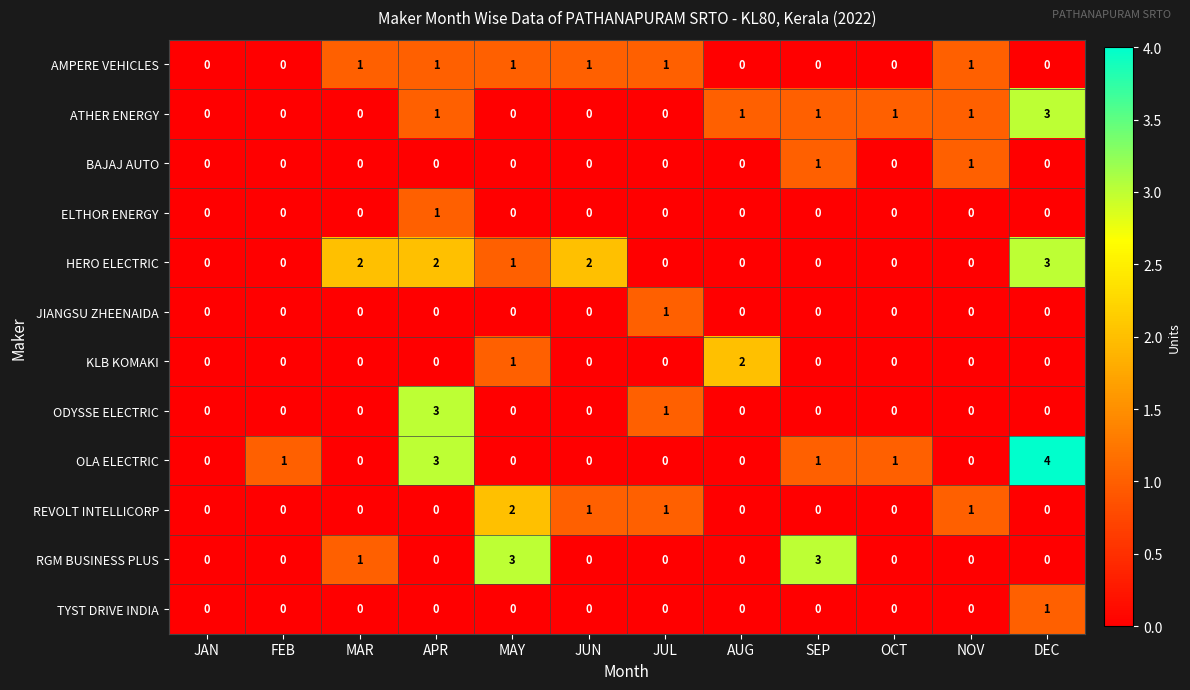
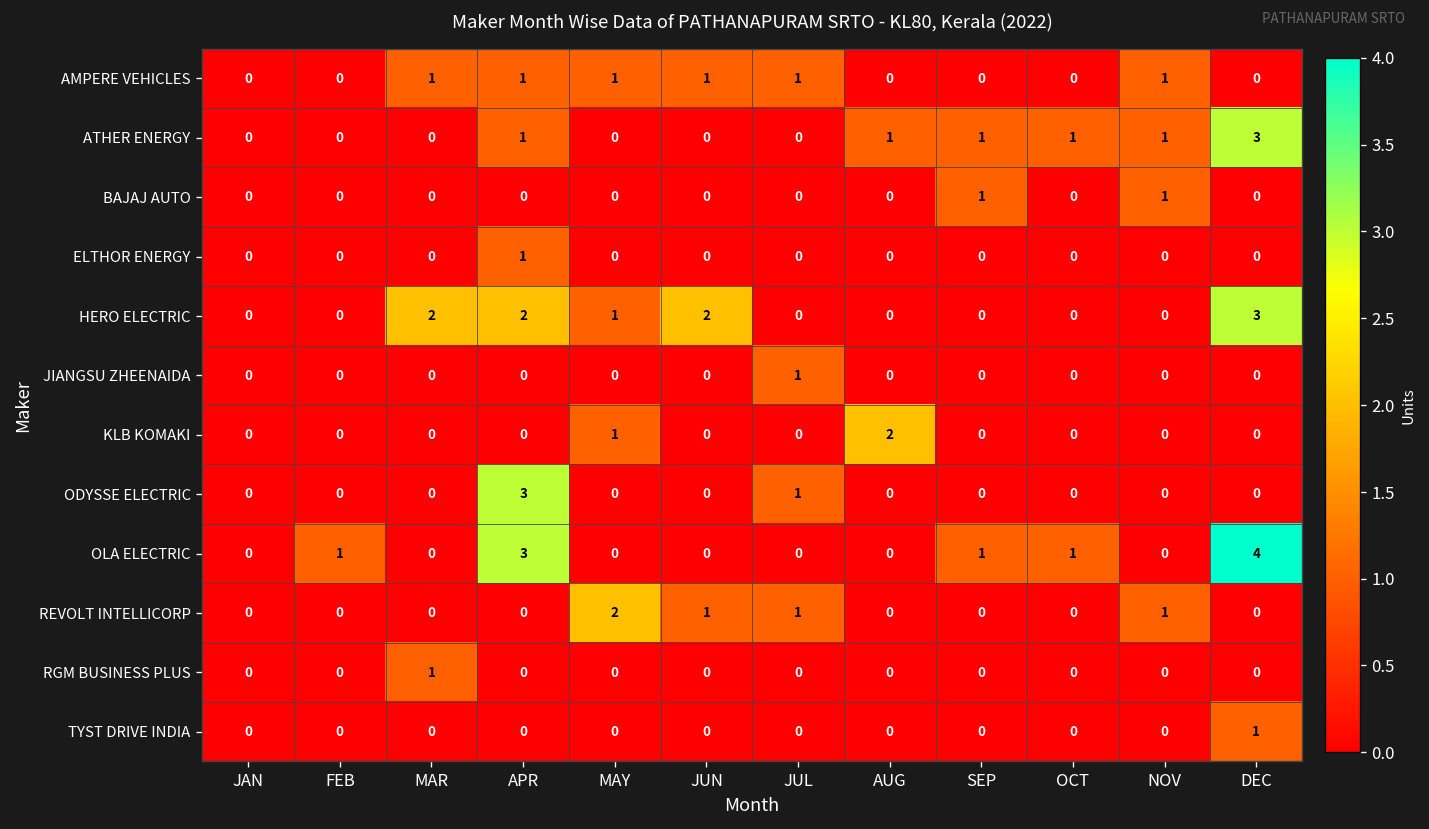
RGM BUSINESS PLUS, MAY: 3 -> 0
RGM BUSINESS PLUS, SEP: 3 -> 0
